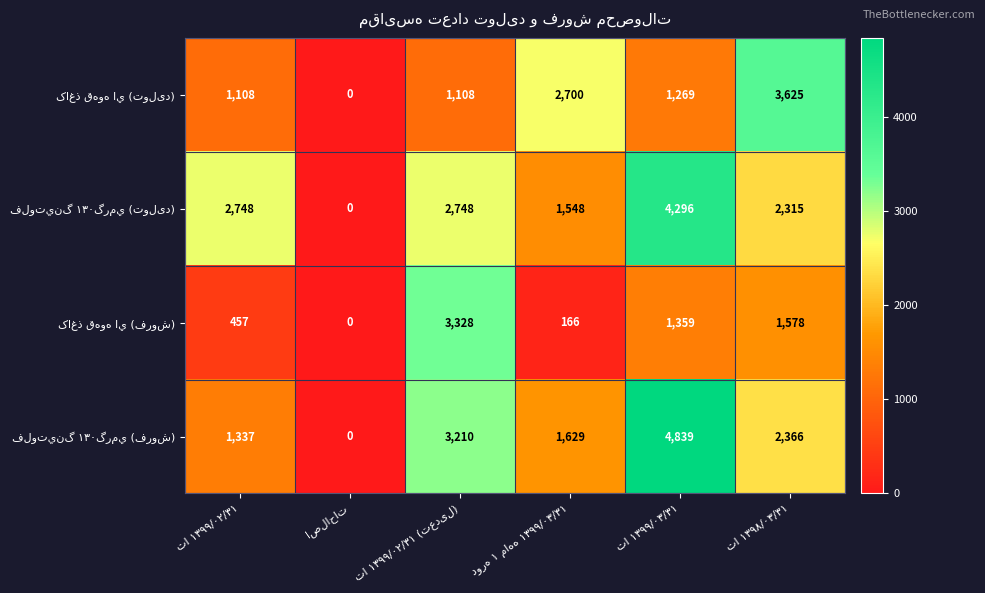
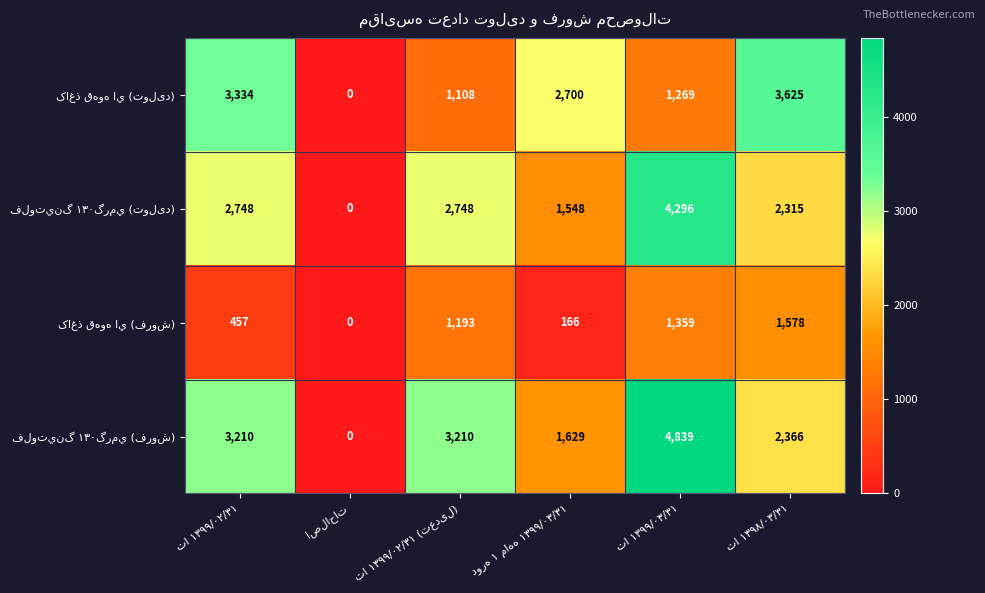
کاغذ قهوه اي (تولید), تا ۱۳۹۹/۰۲/۳۱: 1,108 -> 3,334
کاغذ قهوه اي (فروش), تا ۱۳۹۹/۰۲/۳۱ (تعدیل): 3,328 -> 1,193
فلوتينگ ۱۳۰گرمي (فروش), تا ۱۳۹۹/۰۲/۳۱: 1,337 -> 3,210
